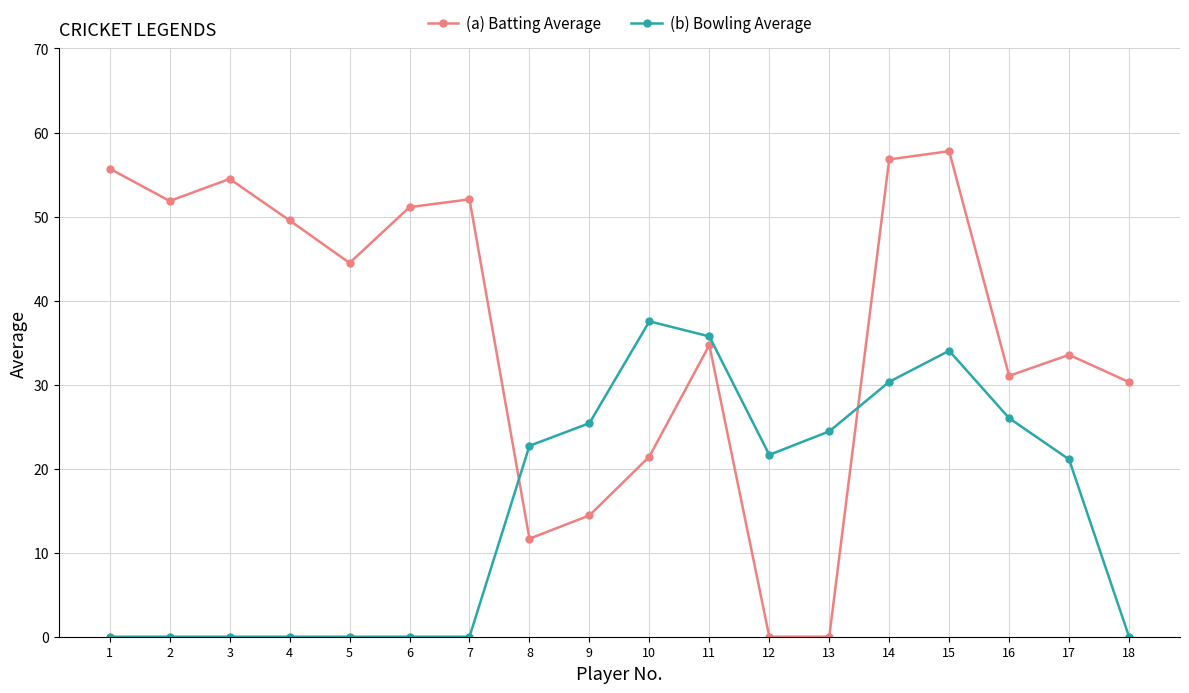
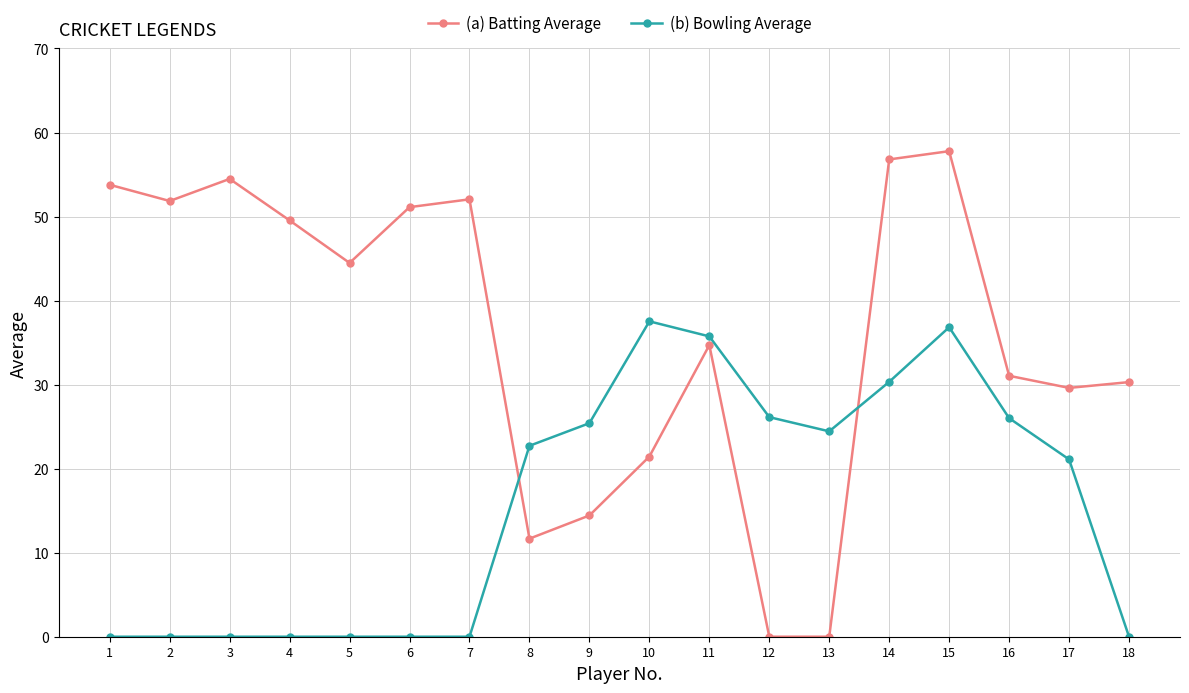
(a) Batting Average, 1: 56 -> 54
(b) Bowling Average, 12: 22 -> 26
(b) Bowling Average, 15: 34 -> 37
(a) Batting Average, 17: 34 -> 30
